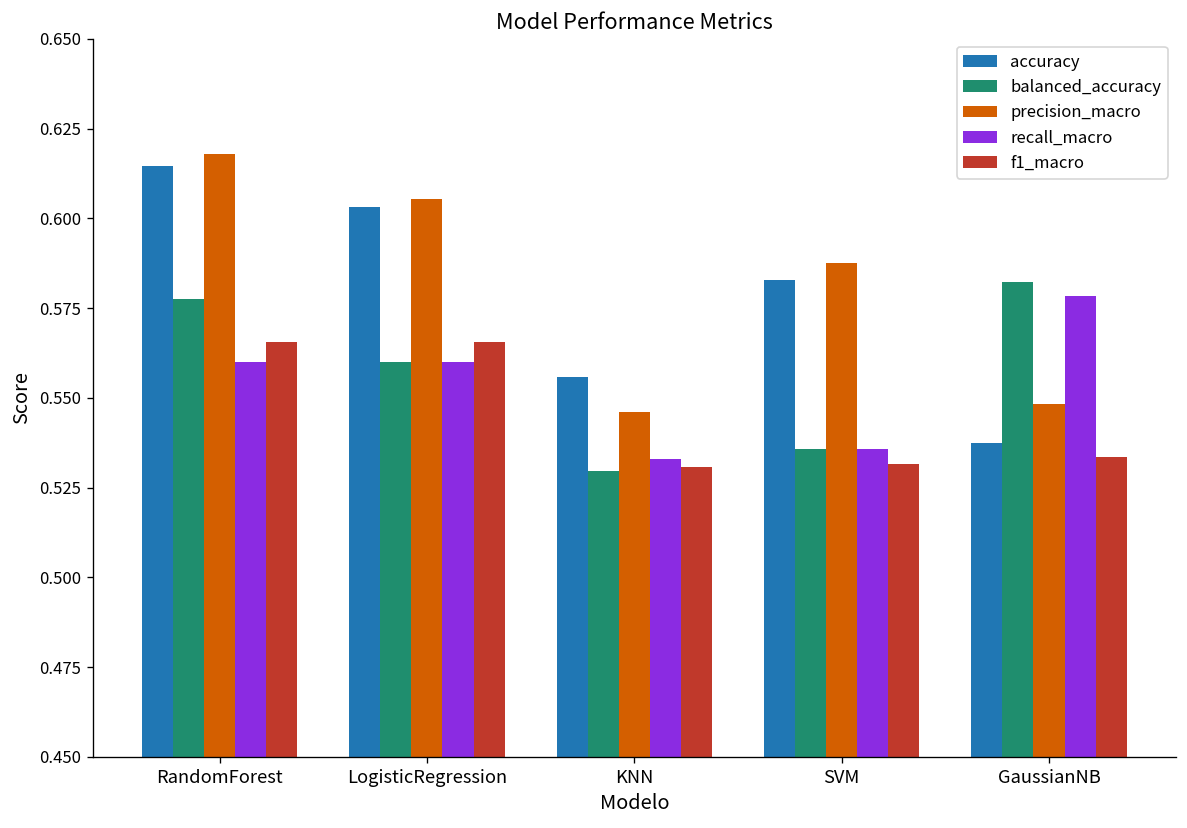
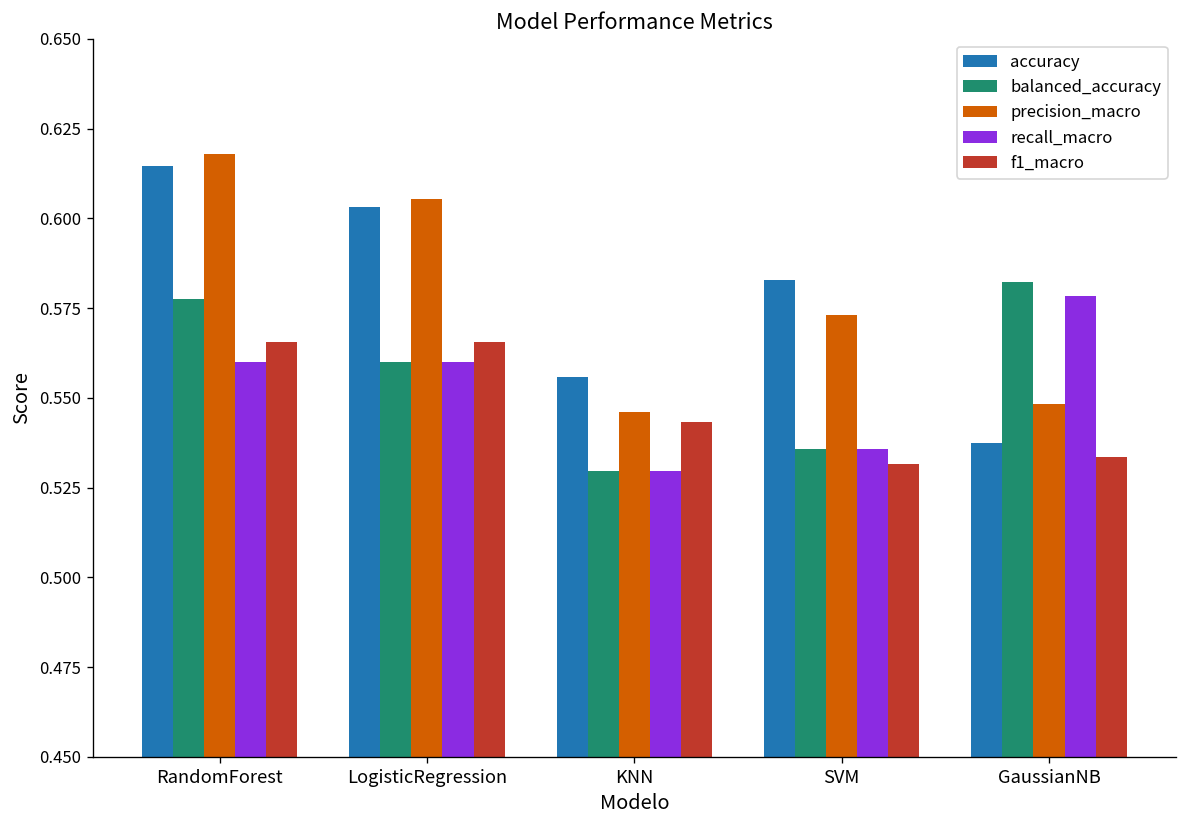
recall_macro, KNN: 0.533 -> 0.530
f1_macro, KNN: 0.531 -> 0.543
precision_macro, SVM: 0.588 -> 0.573
